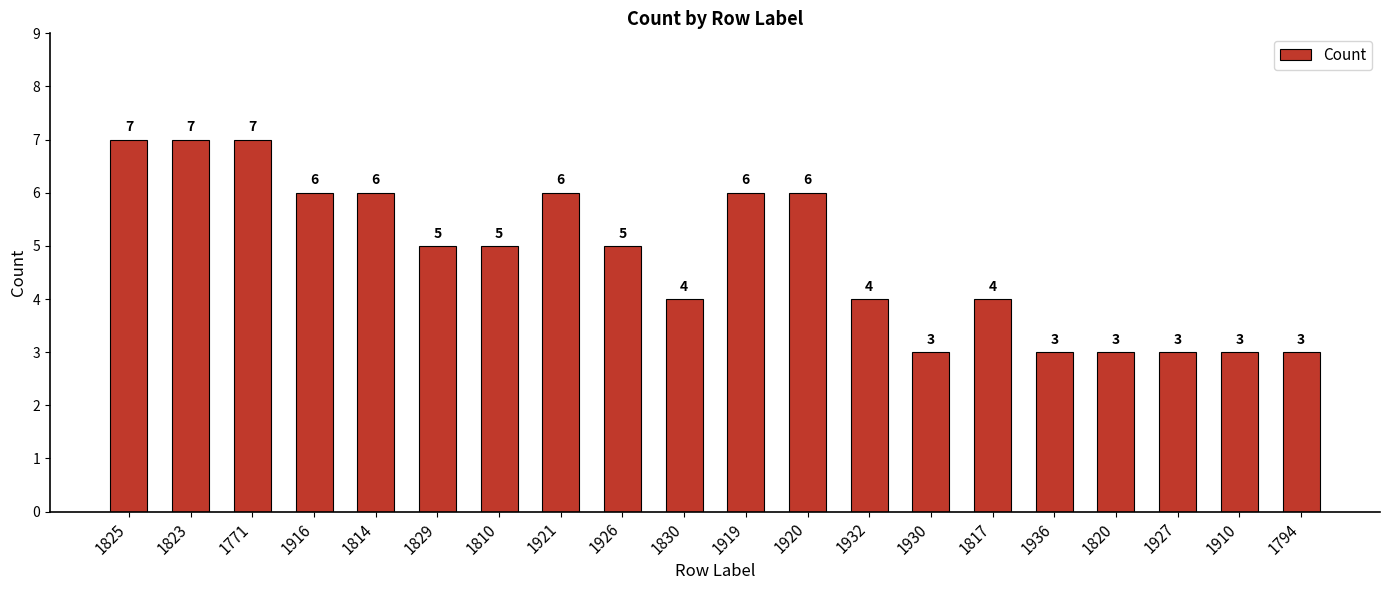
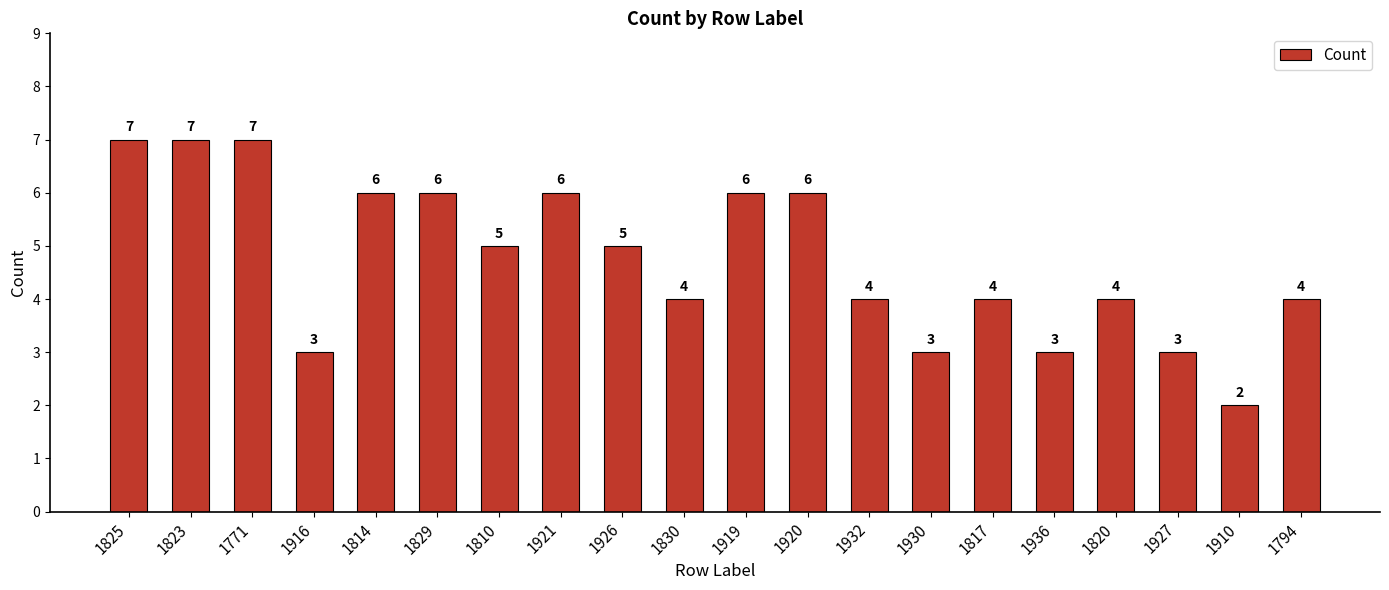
1916: 6 -> 3
1829: 5 -> 6
1820: 3 -> 4
1910: 3 -> 2
1794: 3 -> 4
